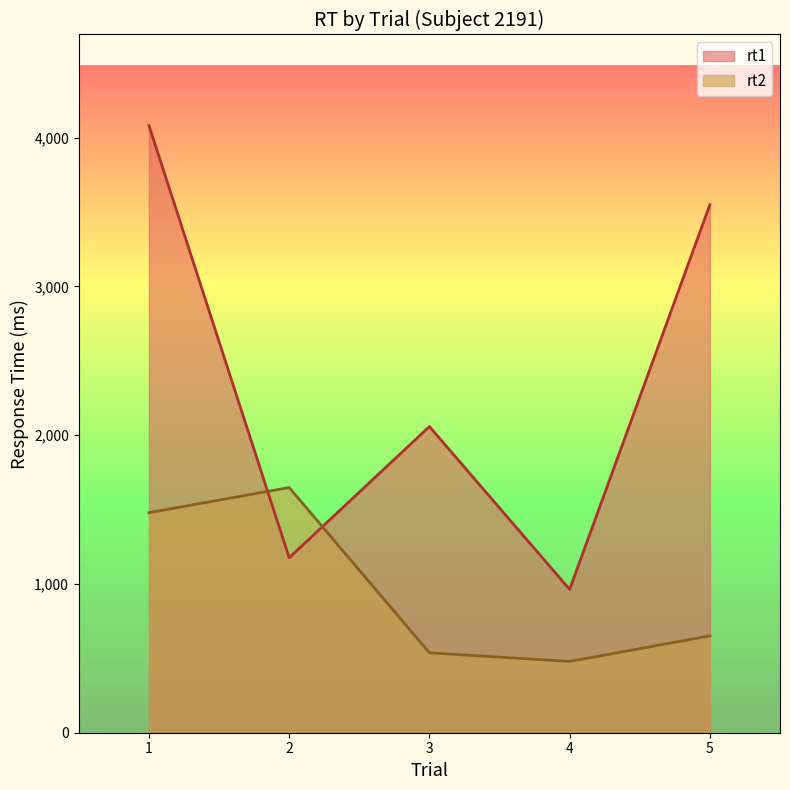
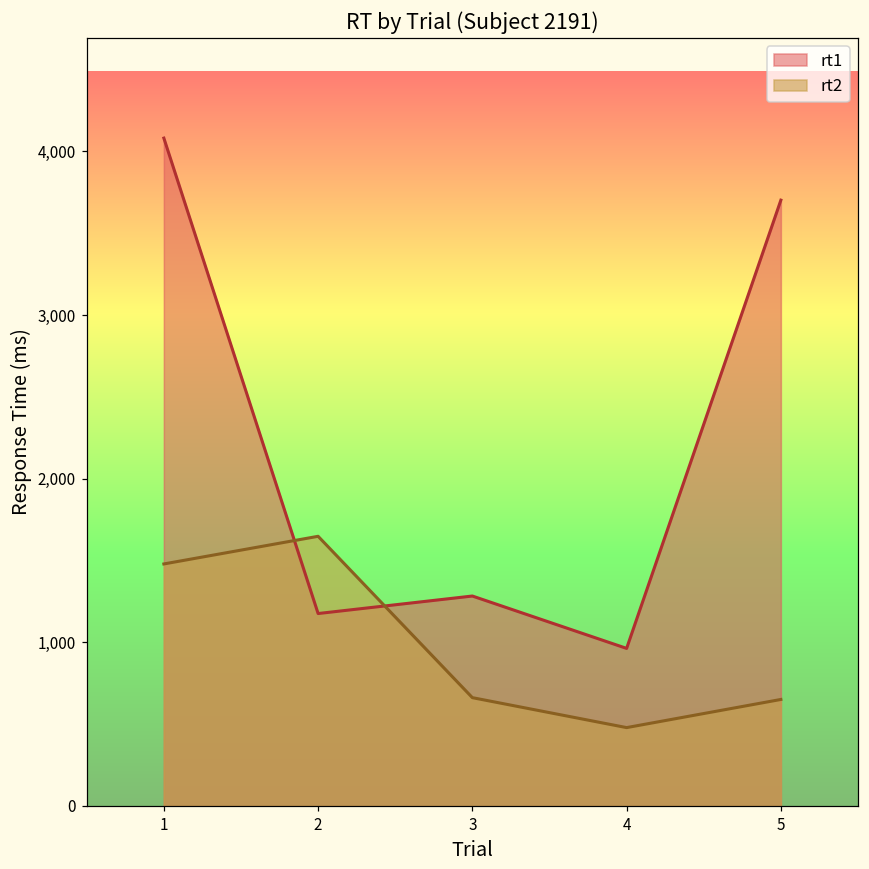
rt1, 3: 2,060 -> 1,280
rt2, 3: 540 -> 660
rt1, 5: 3,550 -> 3,700
